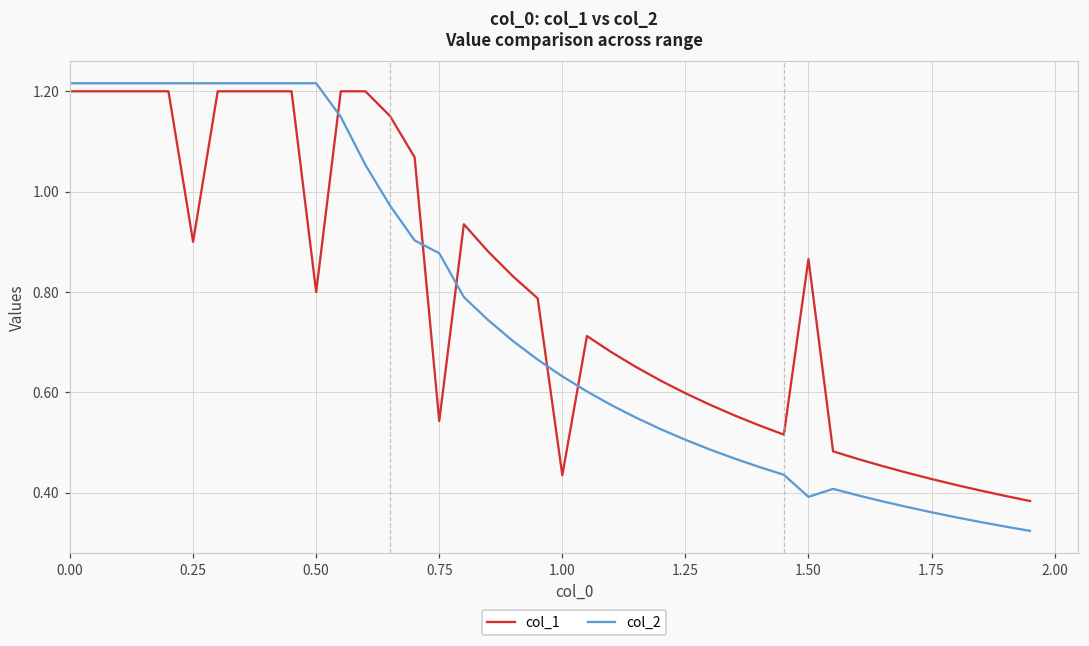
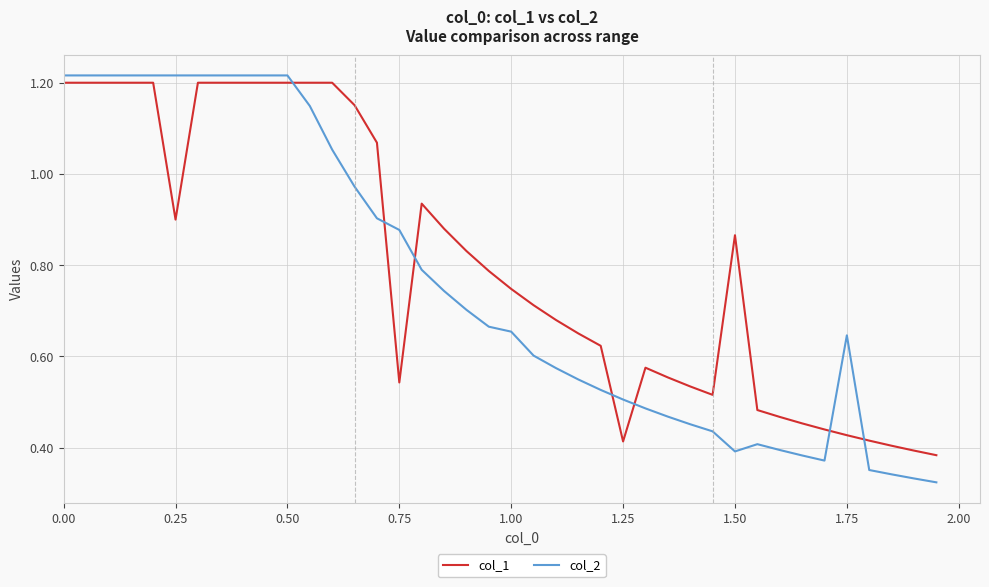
col_1, 0.50: 0.8 -> 1.2
col_1, 1.00: 0.43 -> 0.75
col_2, 1.00: 0.63 -> 0.65
col_1, 1.25: 0.60 -> 0.41
col_2, 1.75: 0.36 -> 0.65
